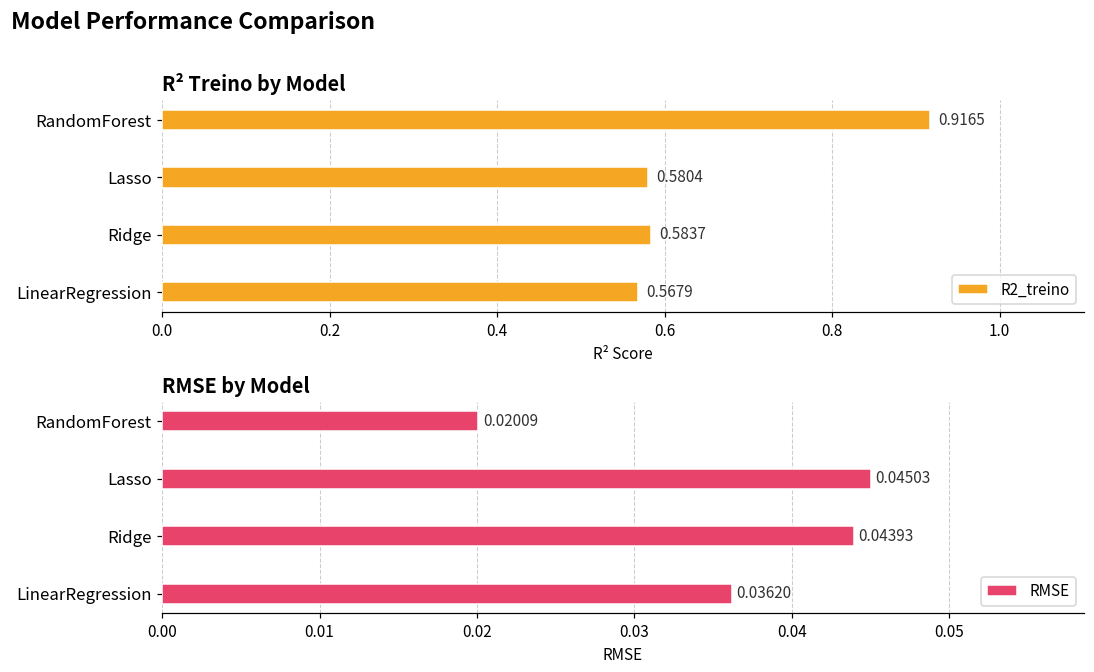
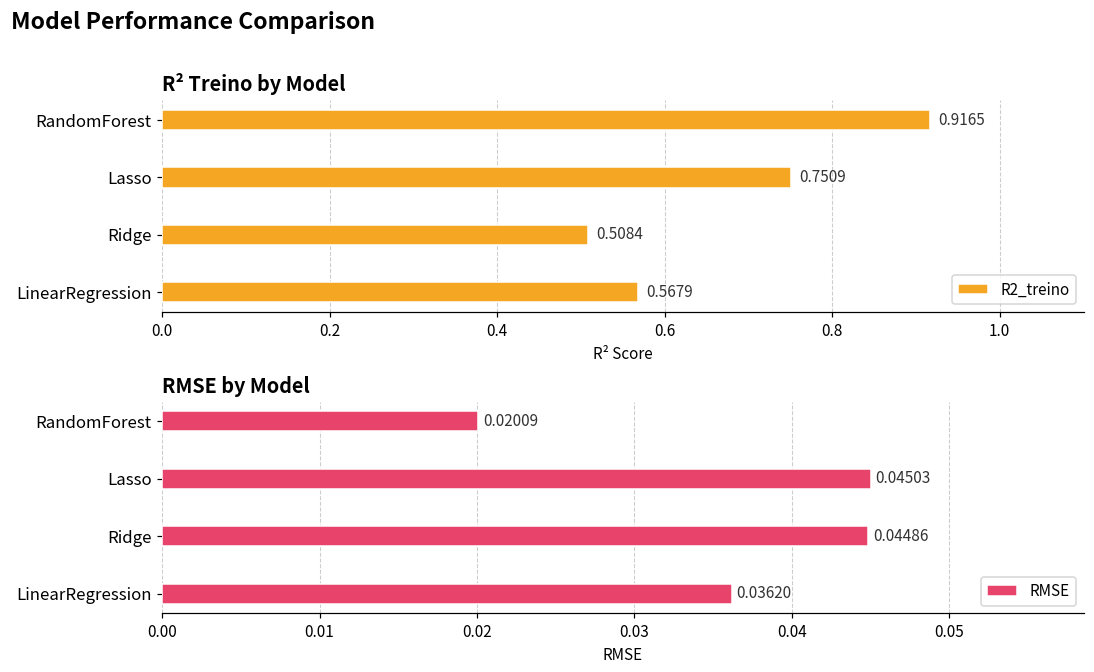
R² Treino by Model, Lasso: 0.5804 -> 0.7509
R² Treino by Model, Ridge: 0.5837 -> 0.5084
RMSE by Model, Ridge: 0.04393 -> 0.04486
